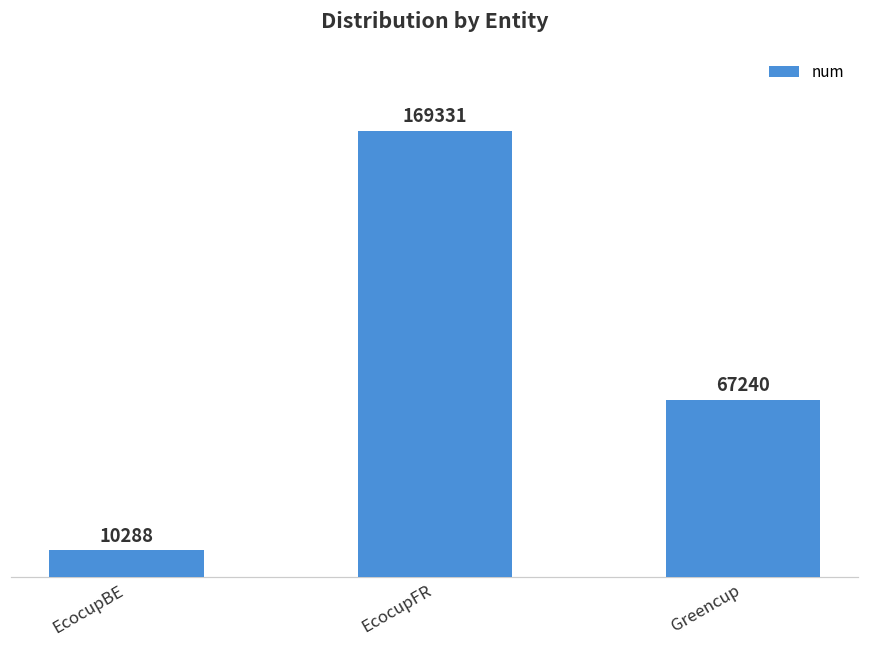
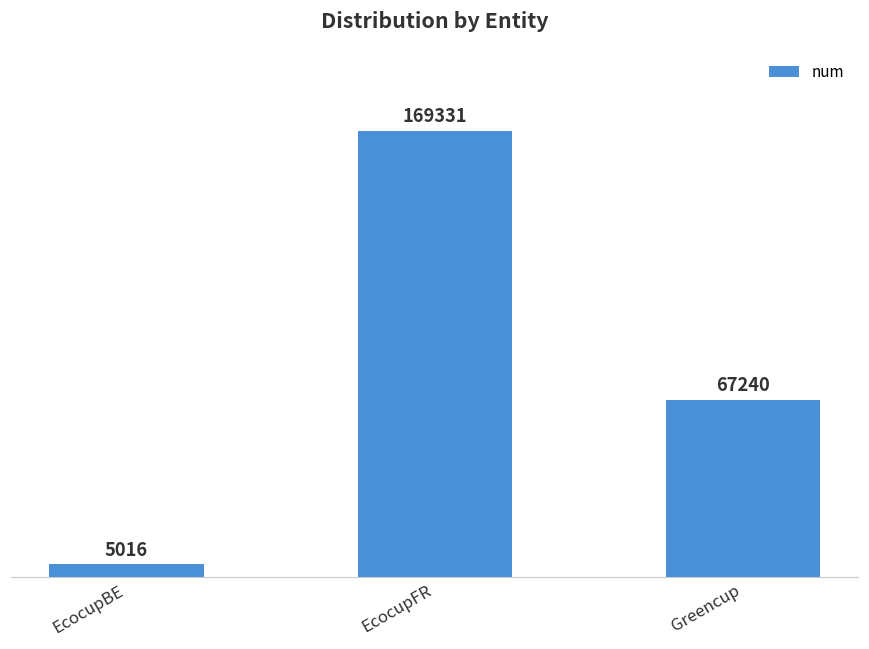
EcocupBE: 10288 -> 5016
